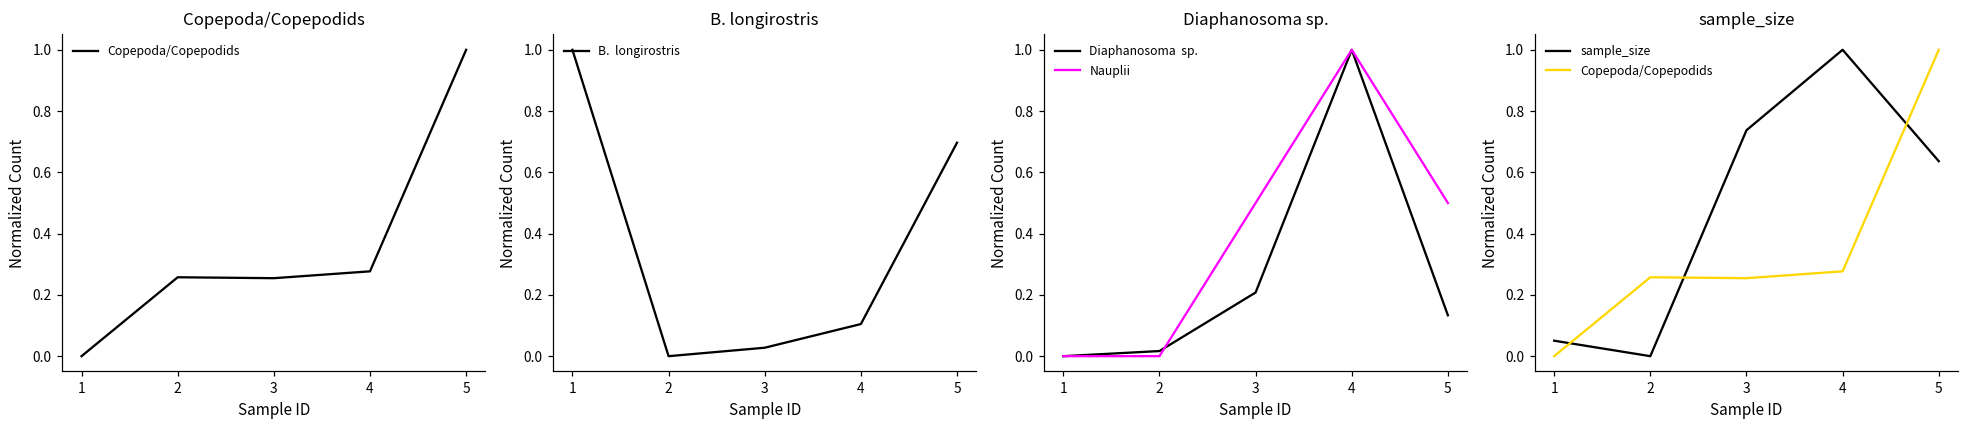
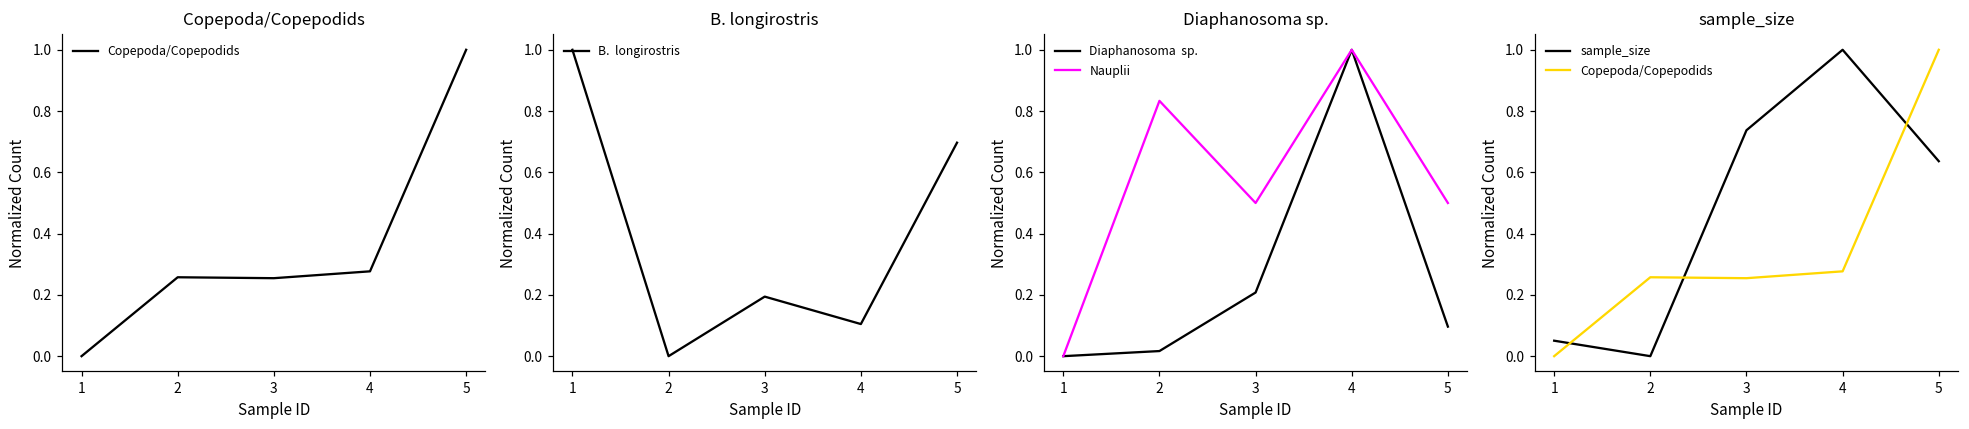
B. longirostris, 3: 0.03 -> 0.19
Diaphanosoma sp., Nauplii, 2: 0.00 -> 0.83
Diaphanosoma sp., Diaphanosoma sp., 5: 0.13 -> 0.10
